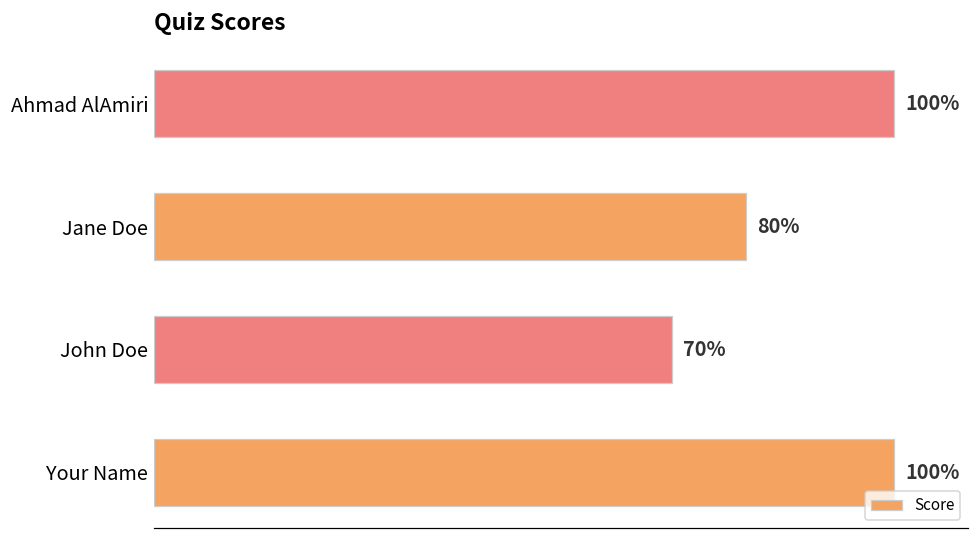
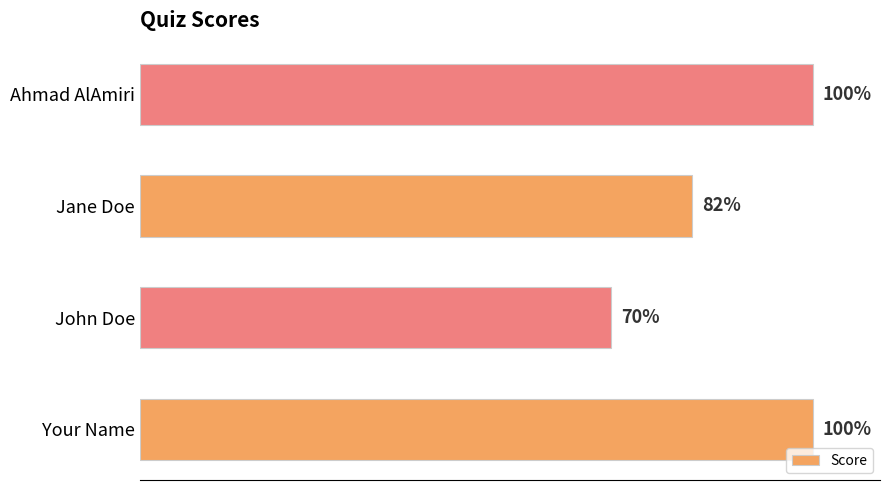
Jane Doe: 80% -> 82%
